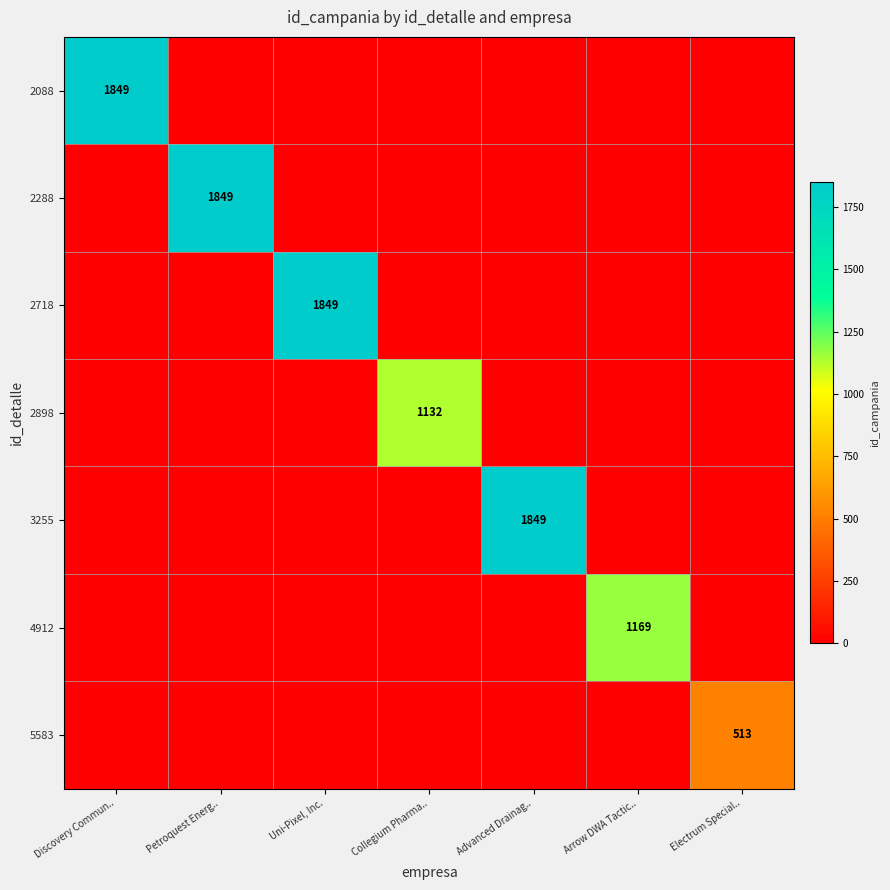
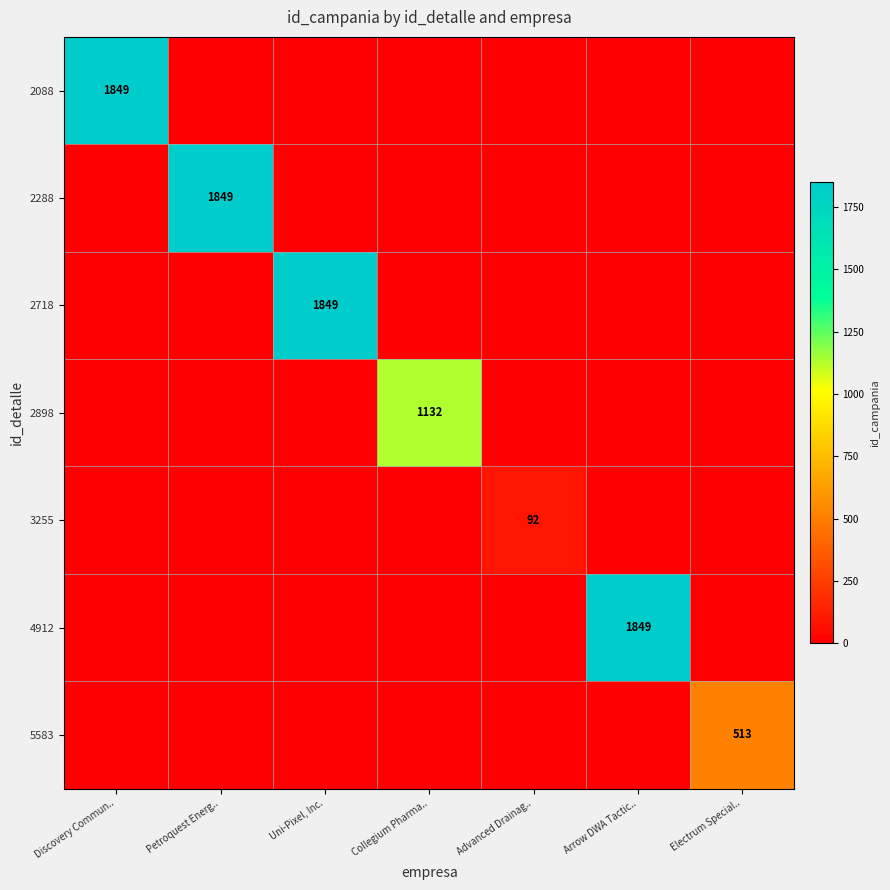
3255, Advanced Drainag..: 1849 -> 92
4912, Arrow DWA Tactic..: 1169 -> 1849
